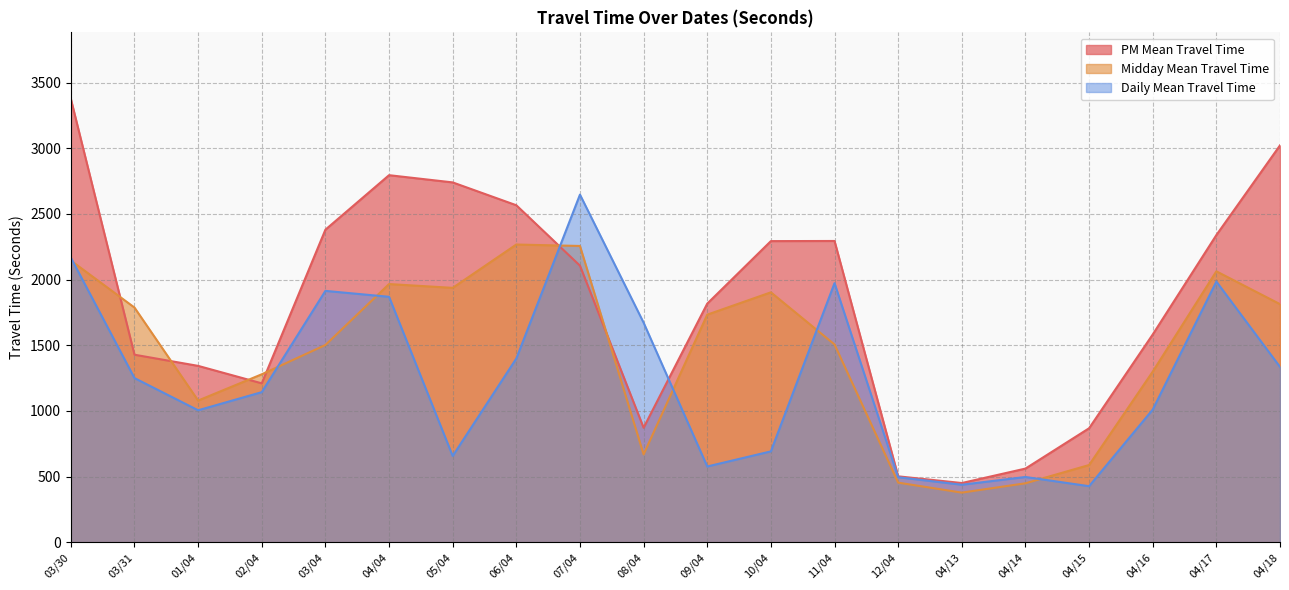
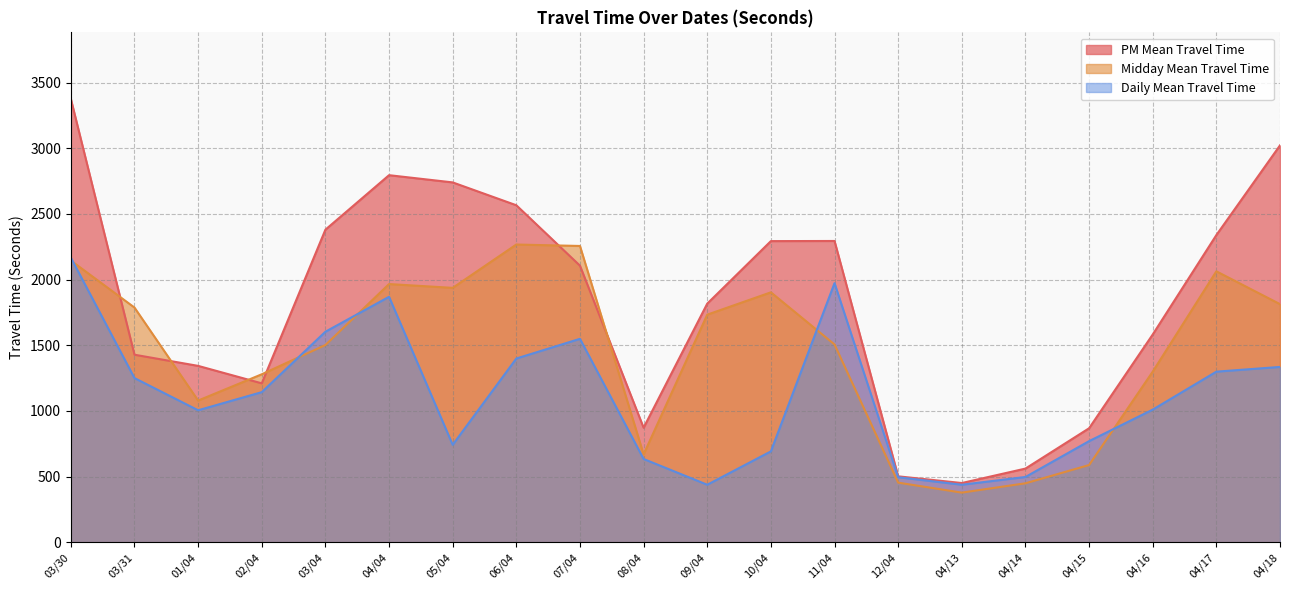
Daily Mean Travel Time, 03/04: 1910 -> 1600
Daily Mean Travel Time, 05/04: 660 -> 740
Daily Mean Travel Time, 07/04: 2650 -> 1550
Daily Mean Travel Time, 08/04: 1670 -> 630
Daily Mean Travel Time, 09/04: 580 -> 440
Daily Mean Travel Time, 04/15: 430 -> 770
Daily Mean Travel Time, 04/17: 1990 -> 1300
